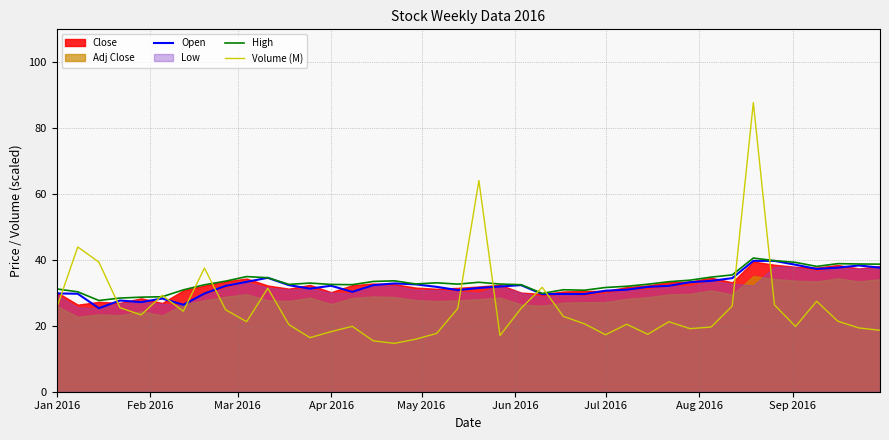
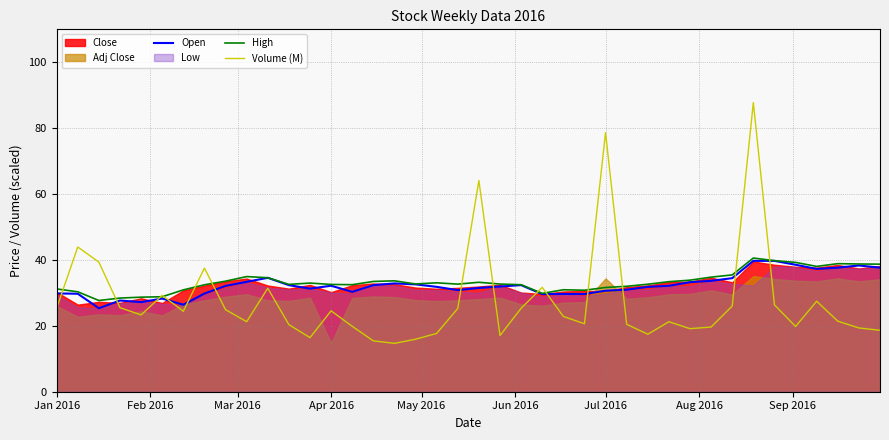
Adj Close, Apr 2016: 27 -> 15
Volume (M), Apr 2016: 18 -> 25
Adj Close, Jul 2016: 27 -> 34
Volume (M), Jul 2016: 17 -> 79
